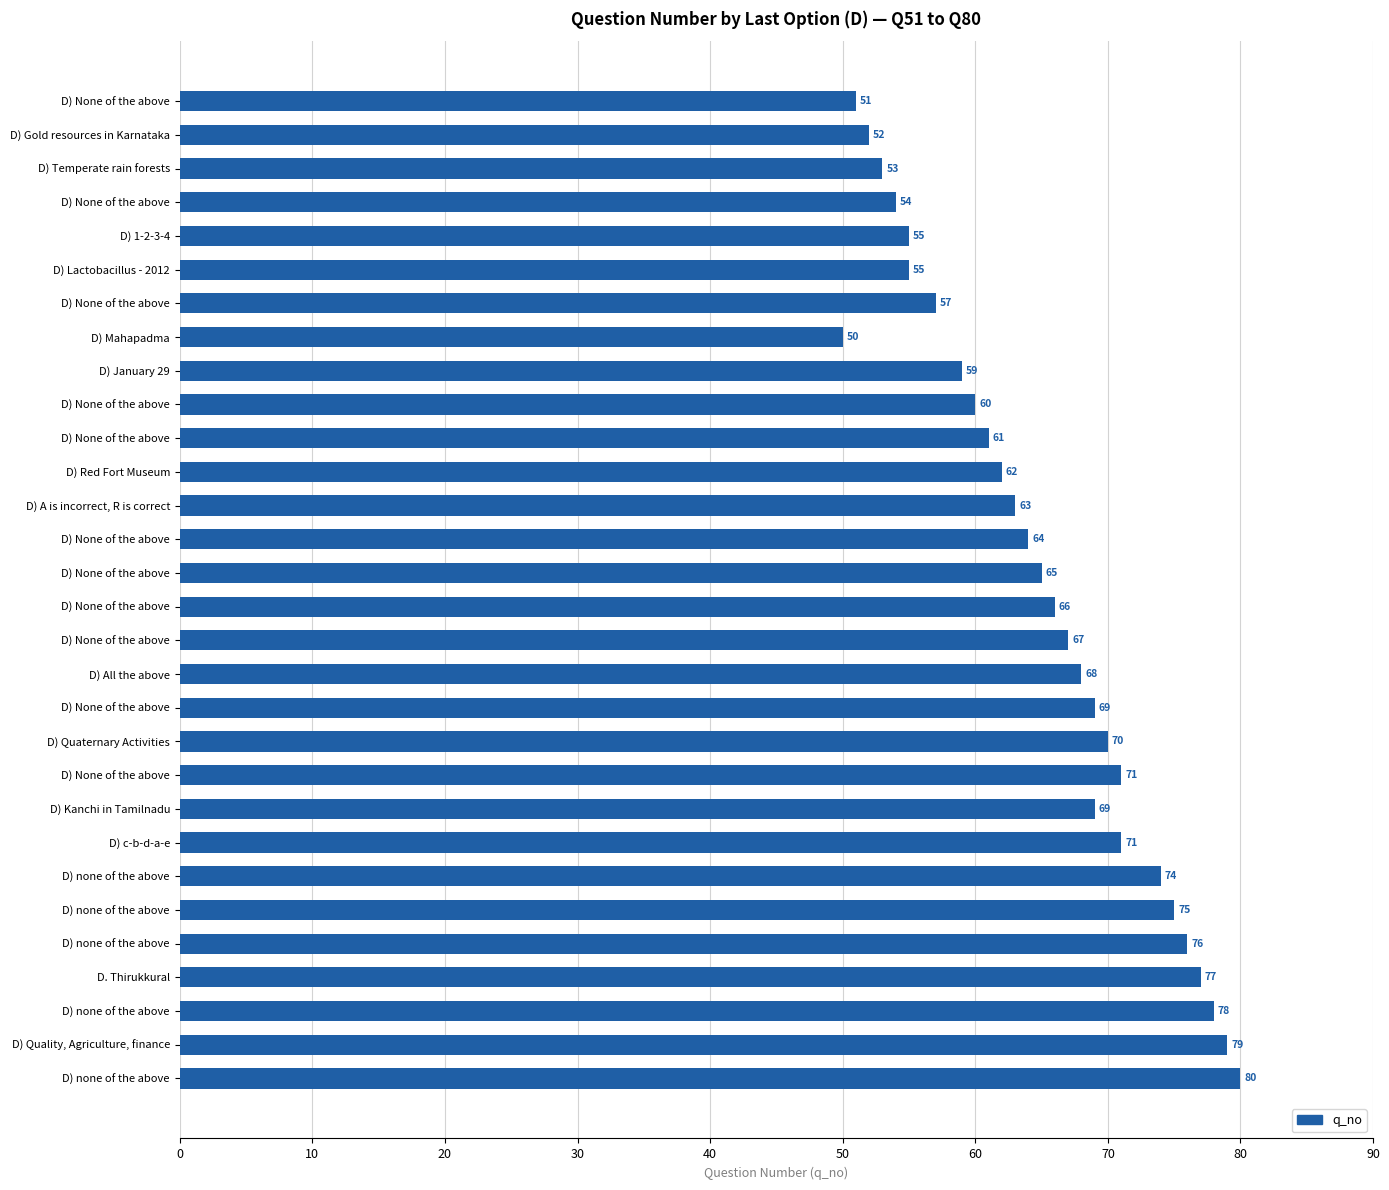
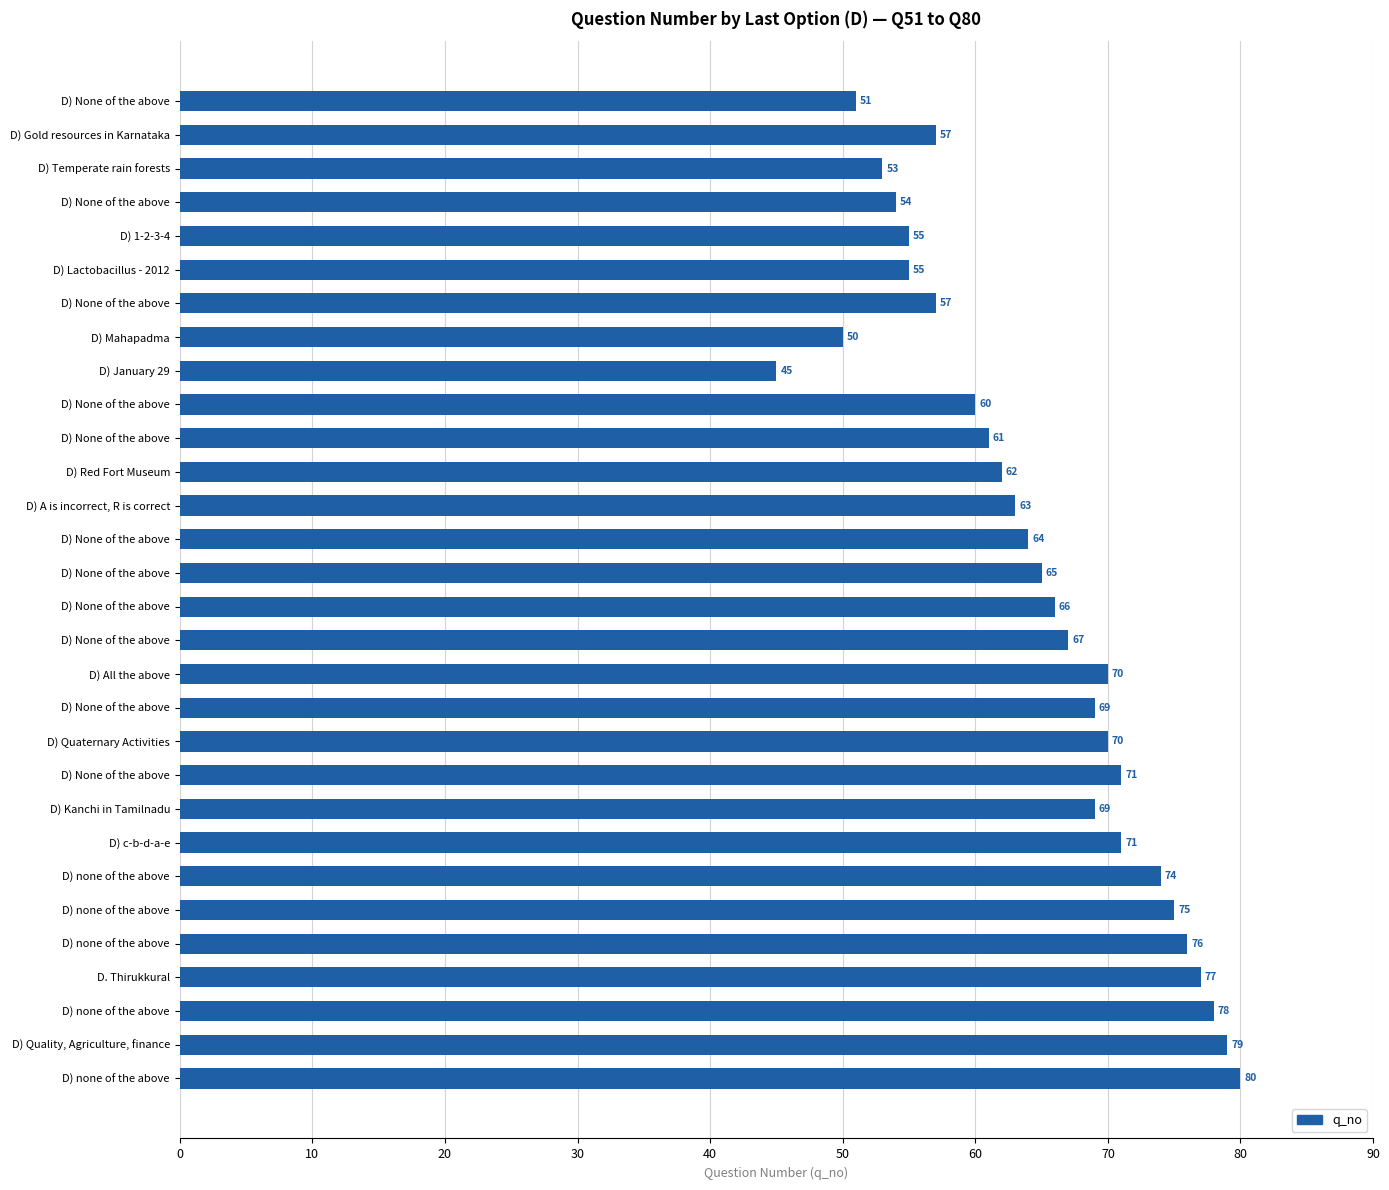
D) Gold resources in Karnataka: 52 -> 57
D) January 29: 59 -> 45
D) All the above: 68 -> 70
